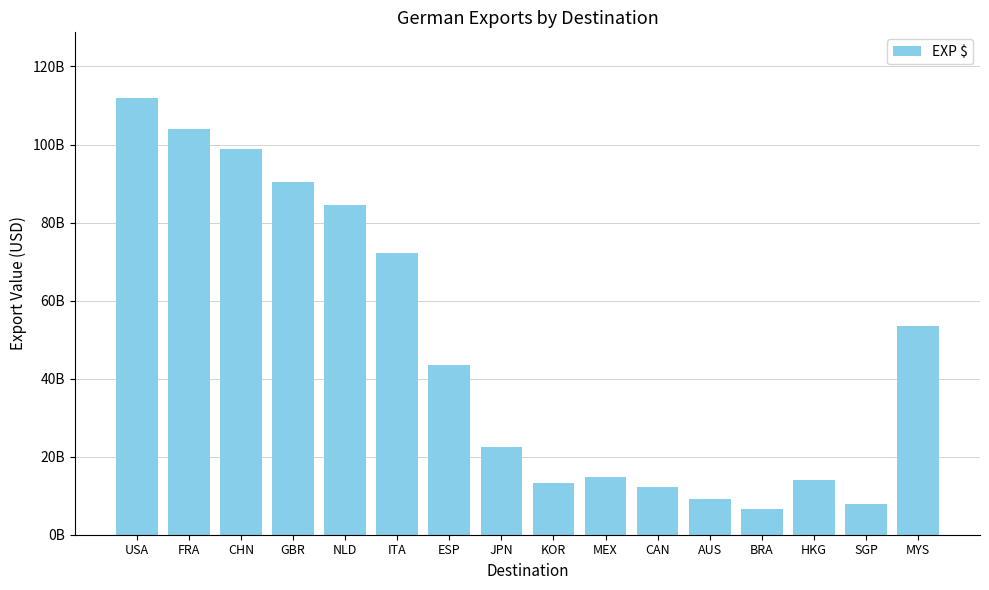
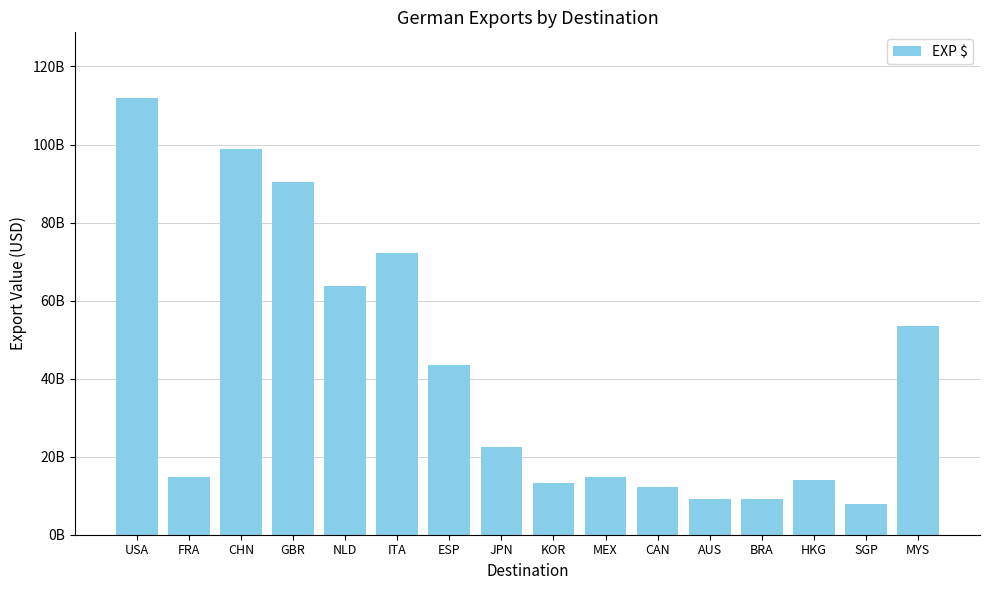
FRA: 104000000000 -> 15000000000
NLD: 85000000000 -> 64000000000
BRA: 7000000000 -> 9000000000
